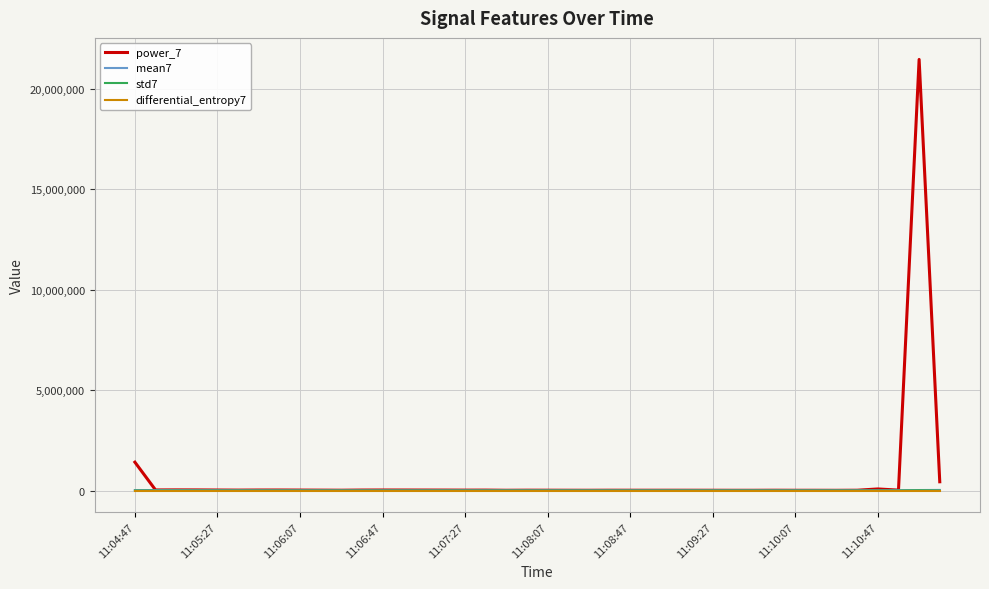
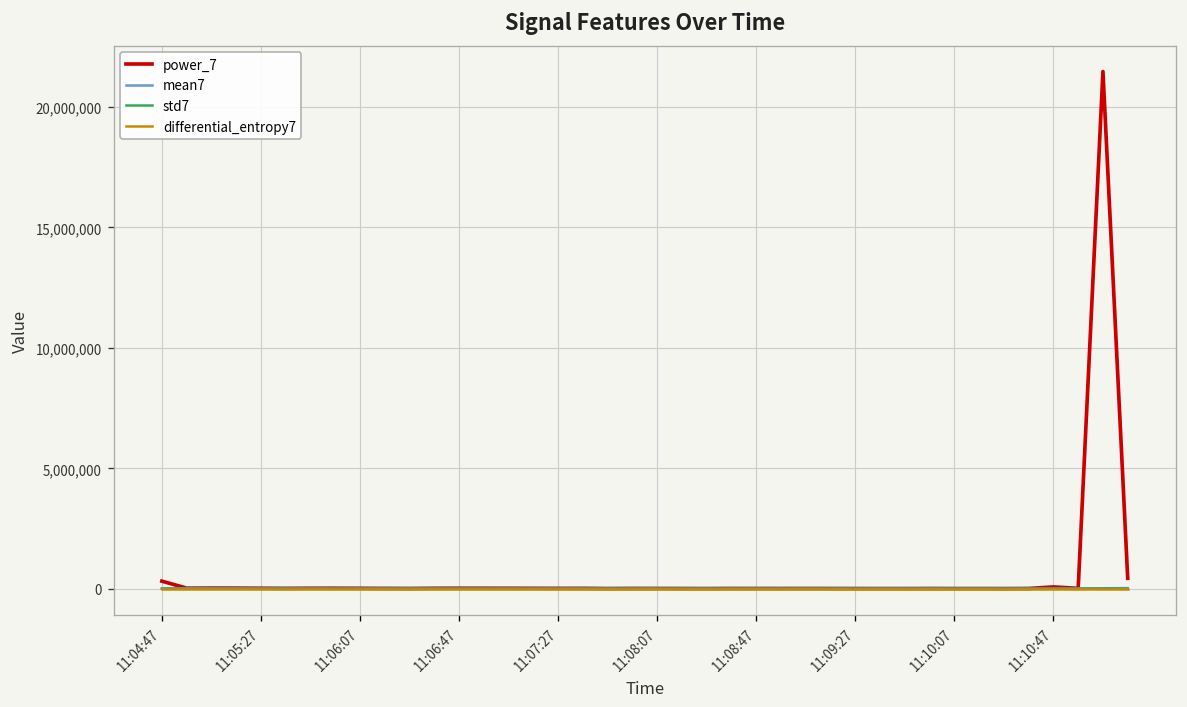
power_7, 11:04:47: 1,400,000 -> 300,000
